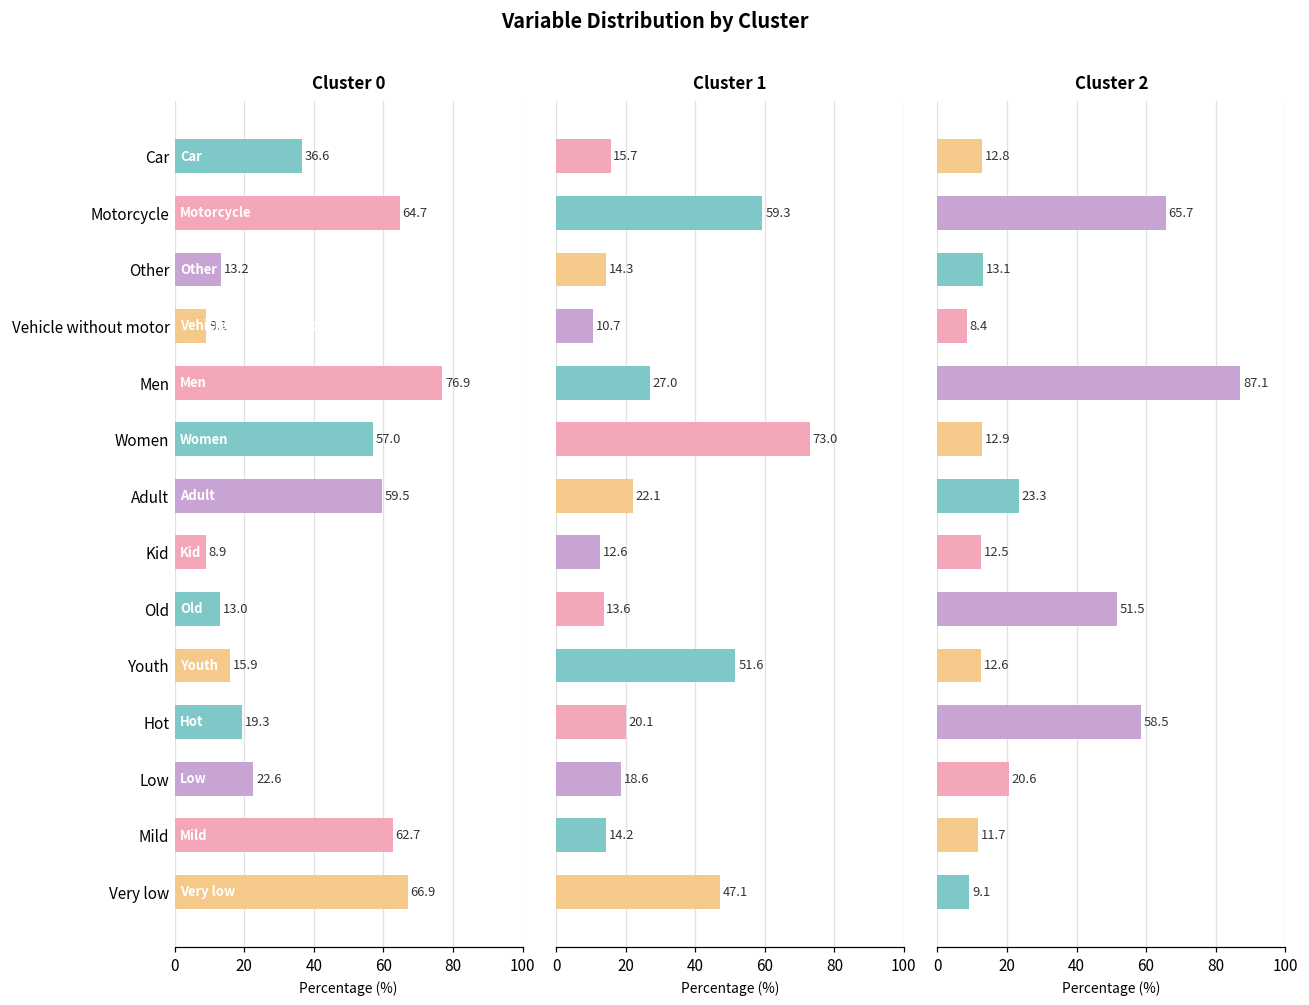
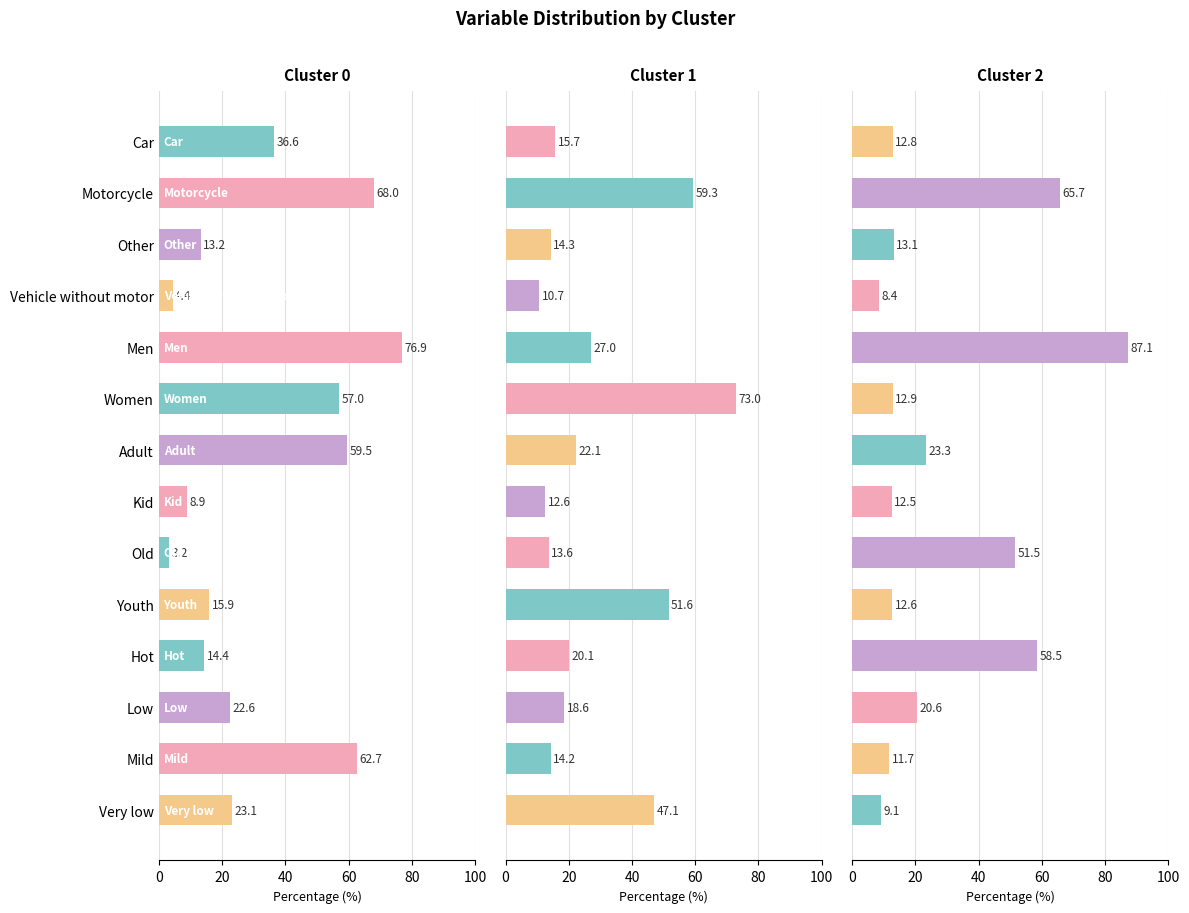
Cluster 0, Motorcycle: 64.7 -> 68.0
Cluster 0, Vehicle without motor: 9.1 -> 4.4
Cluster 0, Old: 13.0 -> 3.2
Cluster 0, Hot: 19.3 -> 14.4
Cluster 0, Very low: 66.9 -> 23.1
